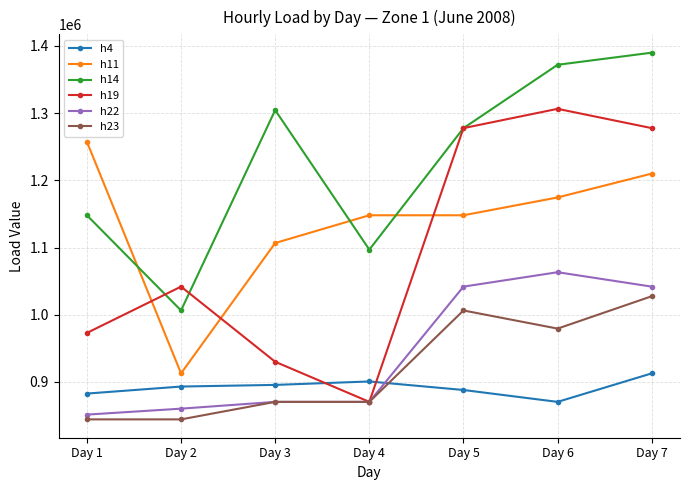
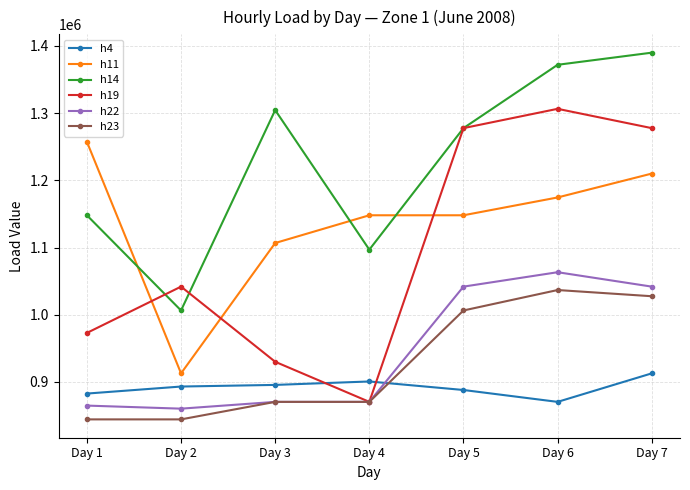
h22, Day 1: 850000 -> 860000
h23, Day 6: 980000 -> 1040000
